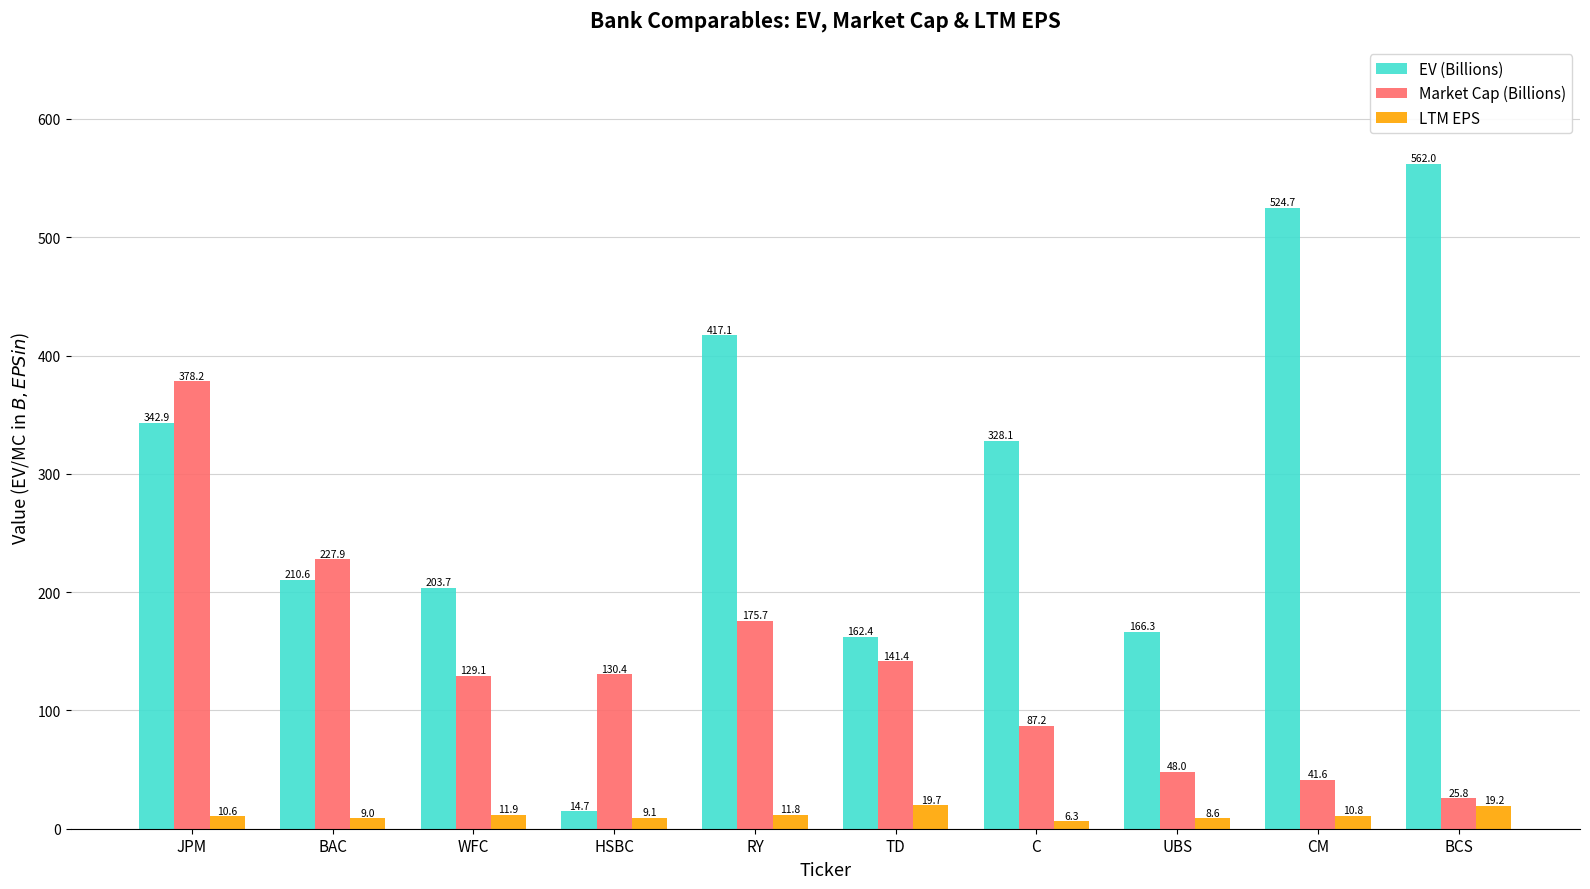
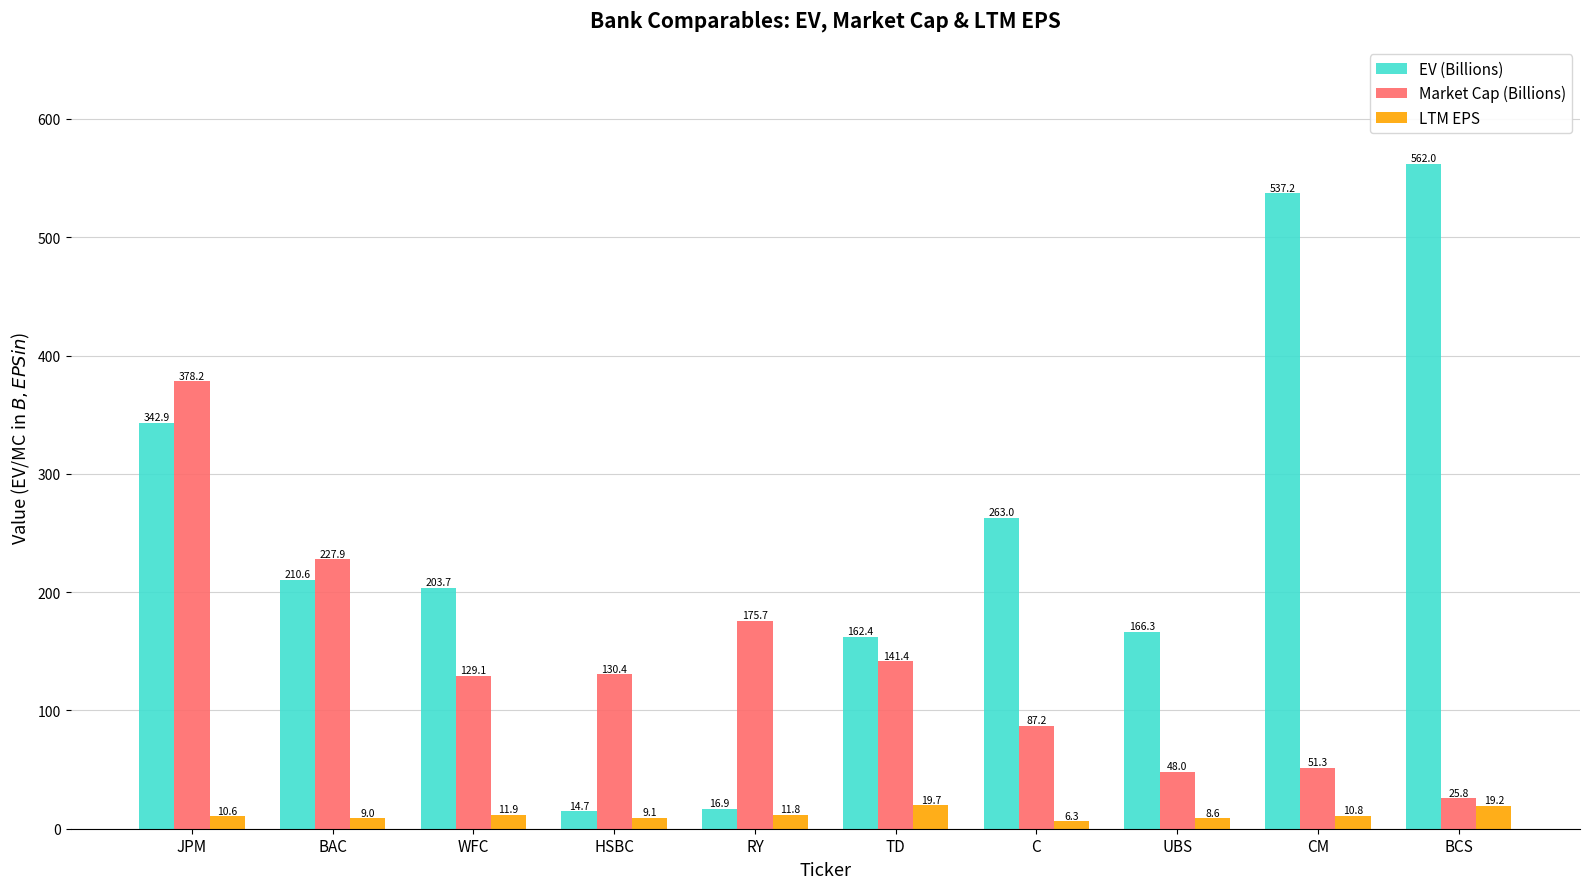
EV (Billions), RY: 417.1 -> 16.9
EV (Billions), C: 328.1 -> 263.0
EV (Billions), CM: 524.7 -> 537.2
Market Cap (Billions), CM: 41.6 -> 51.3
